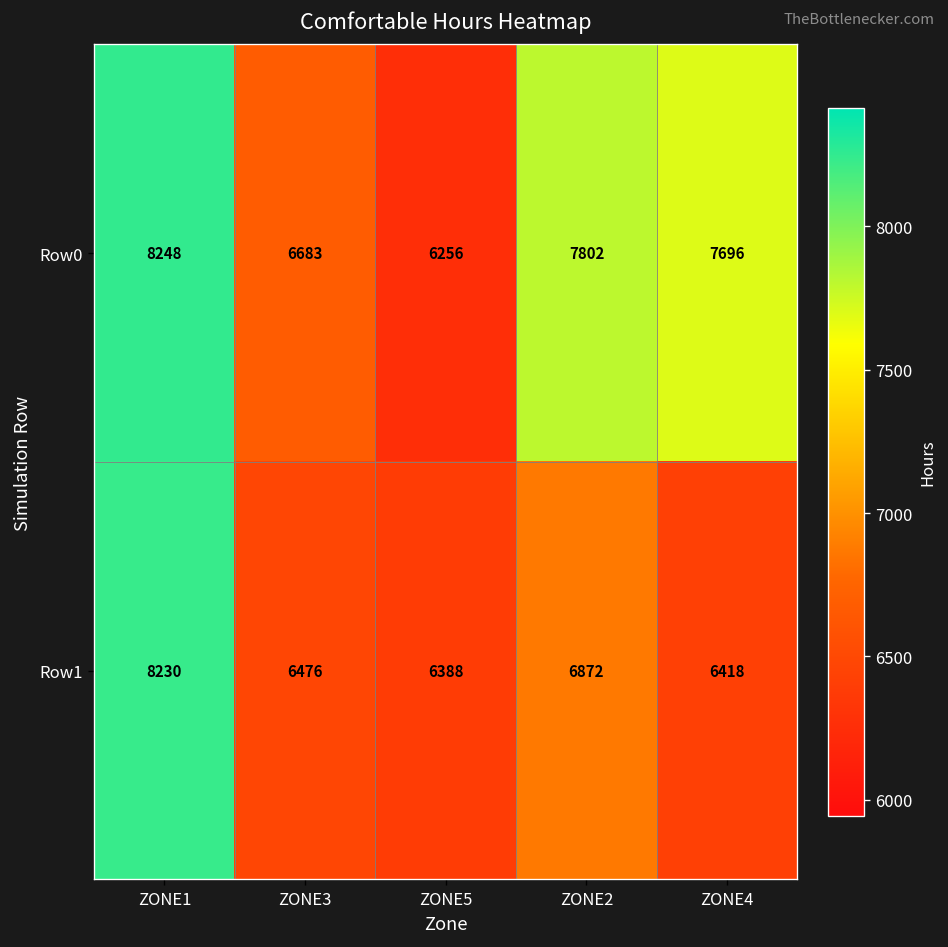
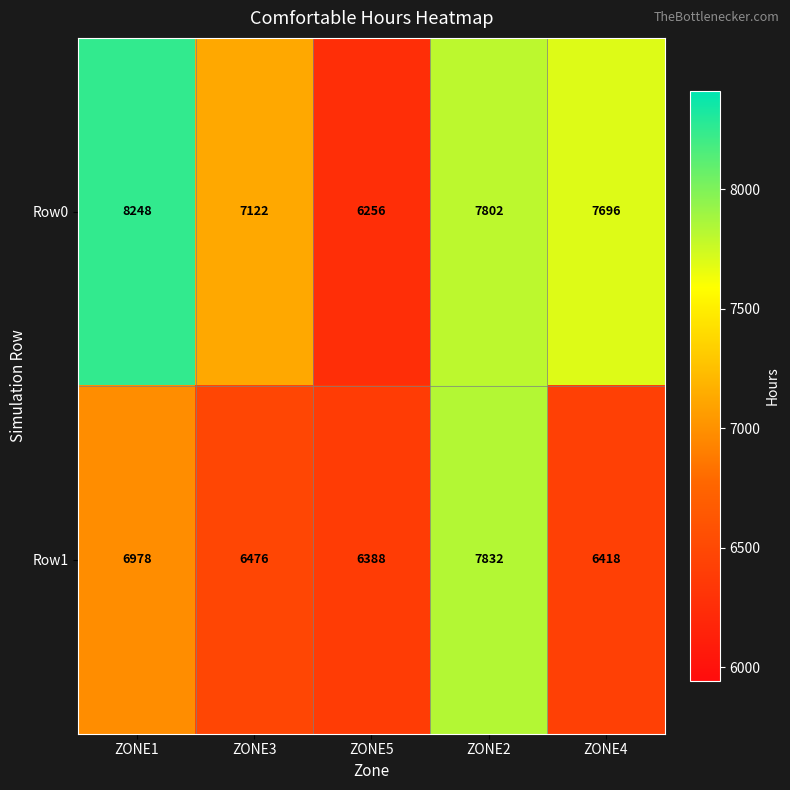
Row0, ZONE3: 6683 -> 7122
Row1, ZONE1: 8230 -> 6978
Row1, ZONE2: 6872 -> 7832
